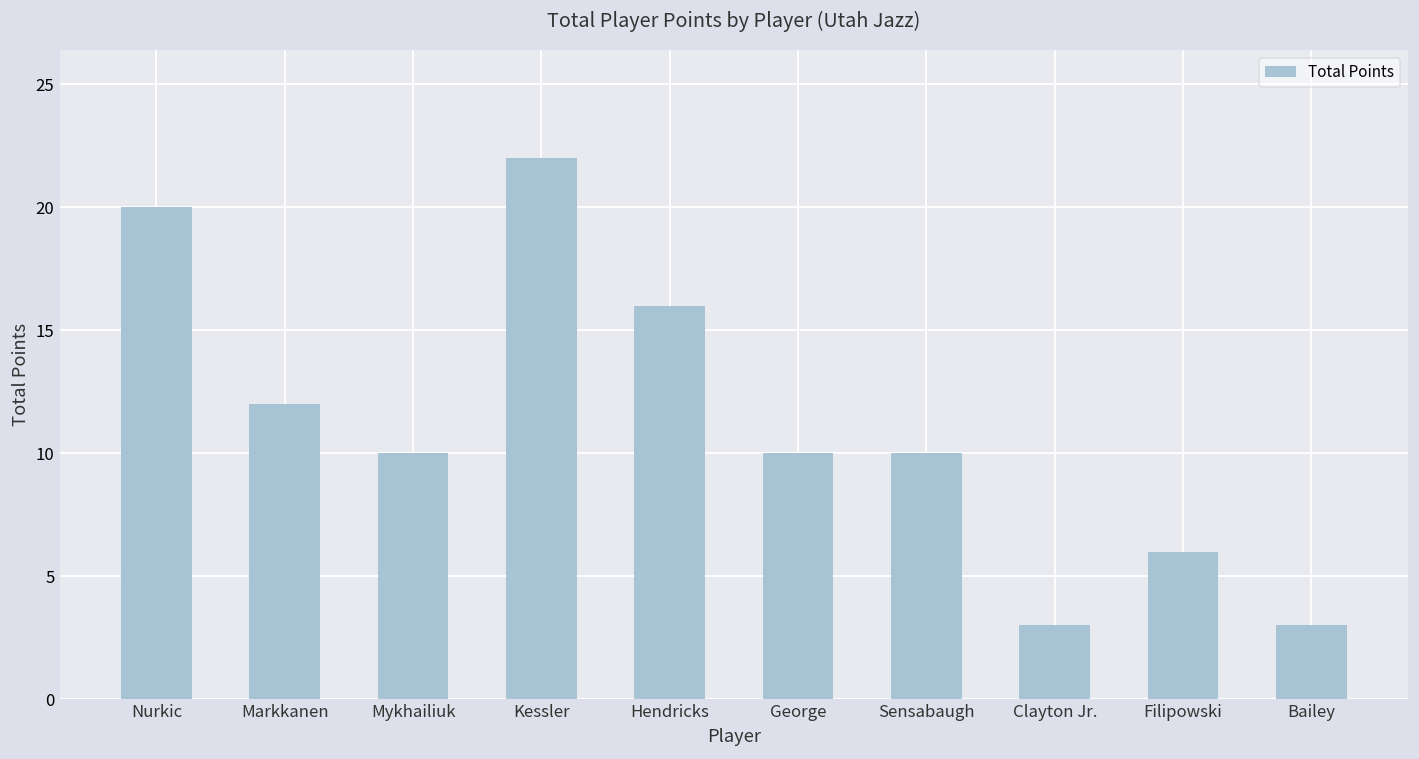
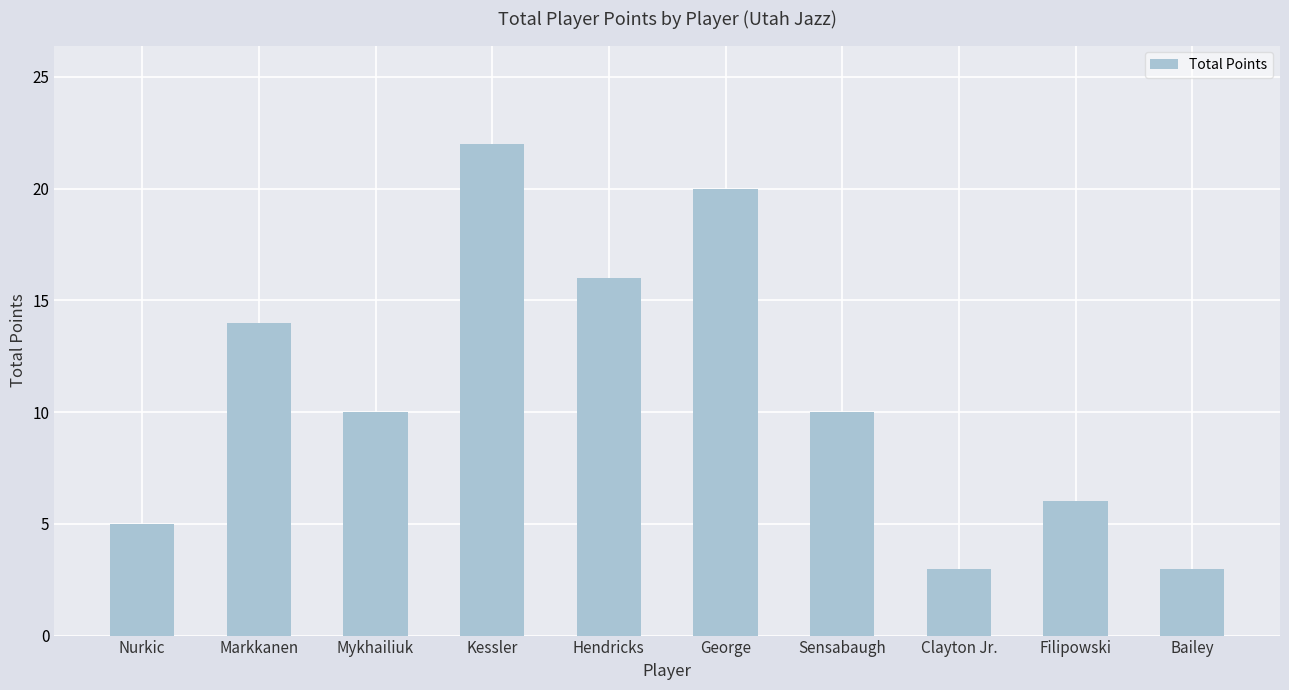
Nurkic: 20 -> 5
Markkanen: 12 -> 14
George: 10 -> 20
